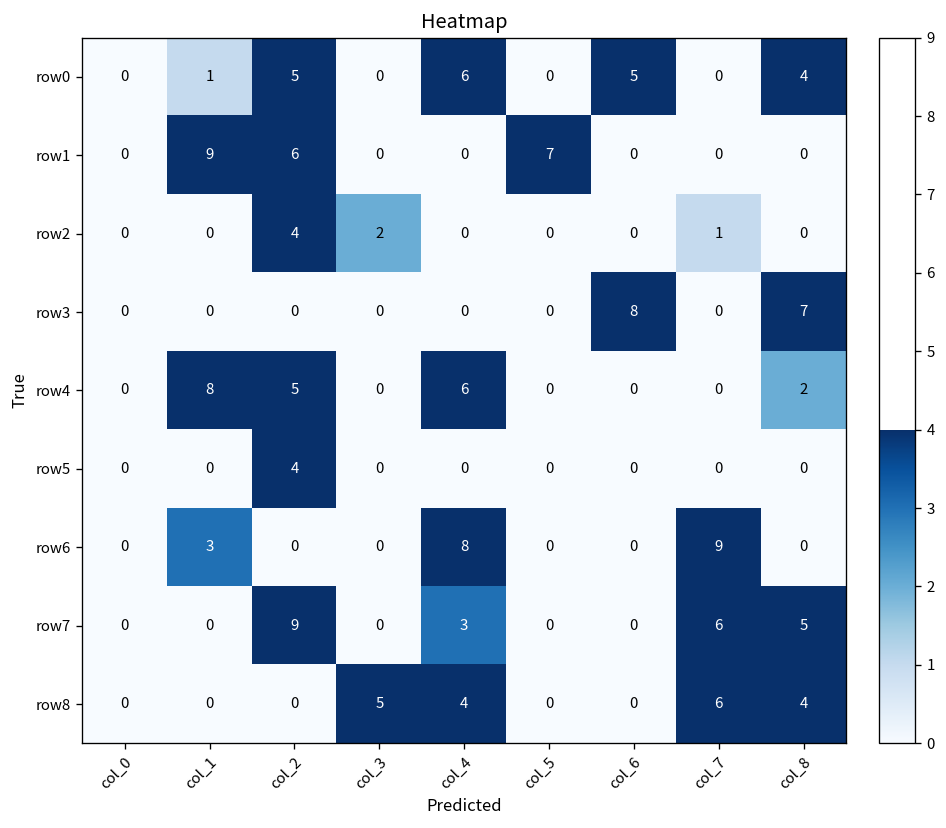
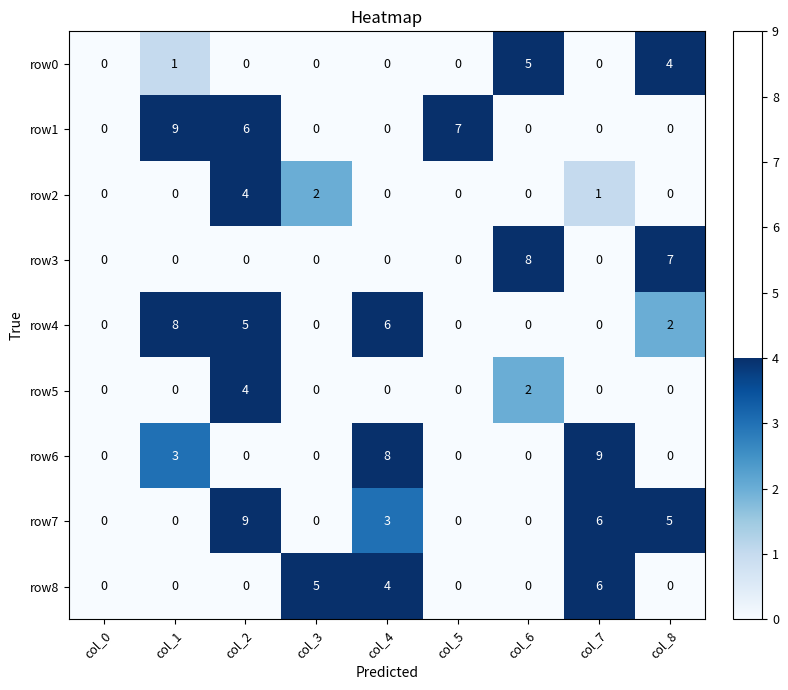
row0, col_2: 5 -> 0
row0, col_4: 6 -> 0
row5, col_6: 0 -> 2
row8, col_8: 4 -> 0
